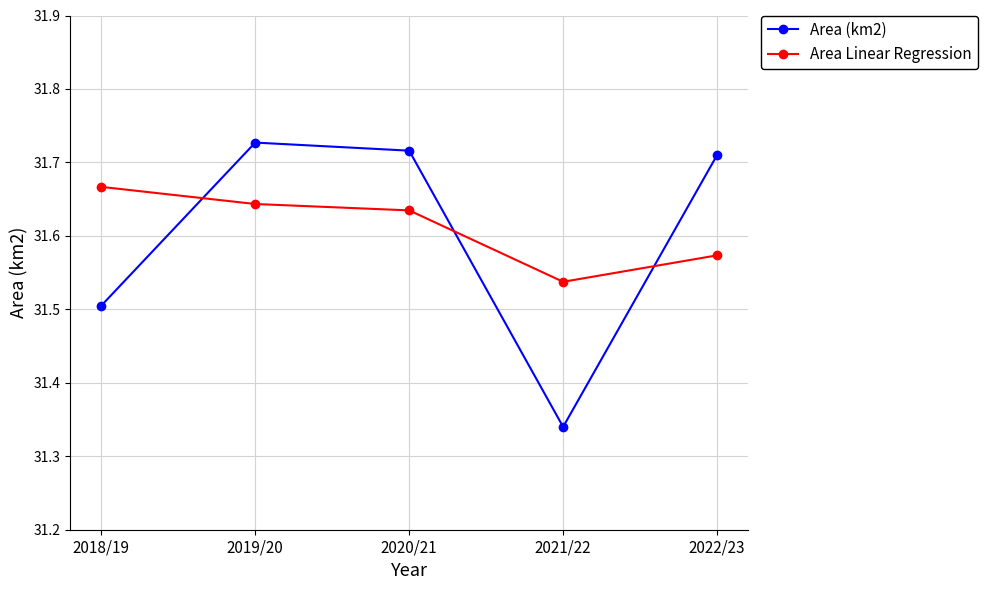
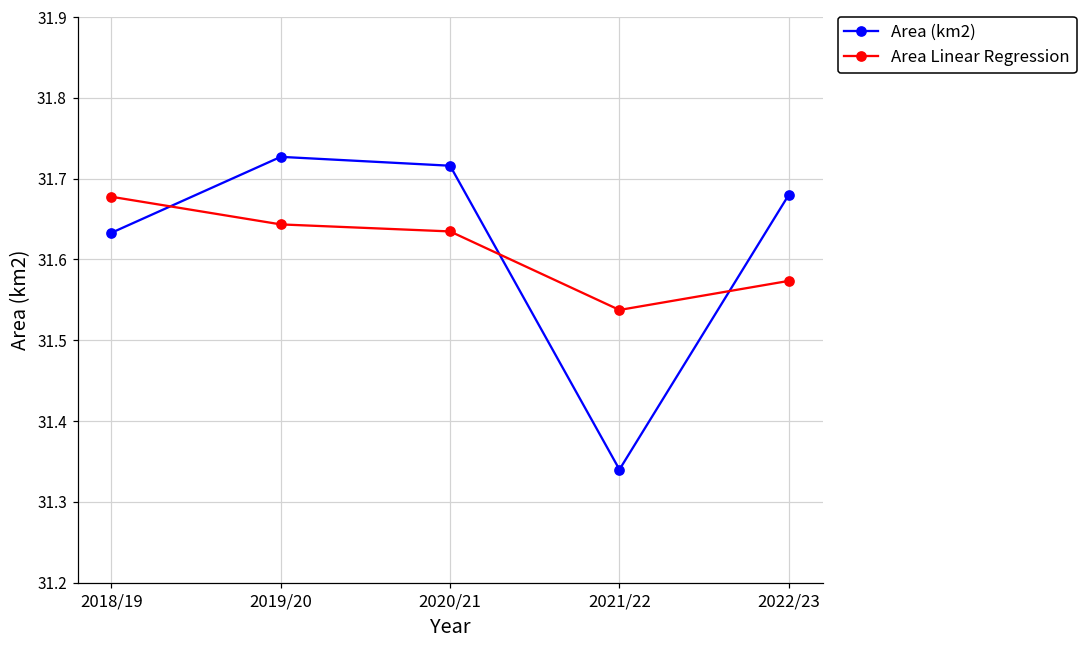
Area (km2), 2018/19: 31.51 -> 31.63
Area Linear Regression, 2018/19: 31.67 -> 31.68
Area (km2), 2022/23: 31.71 -> 31.68
